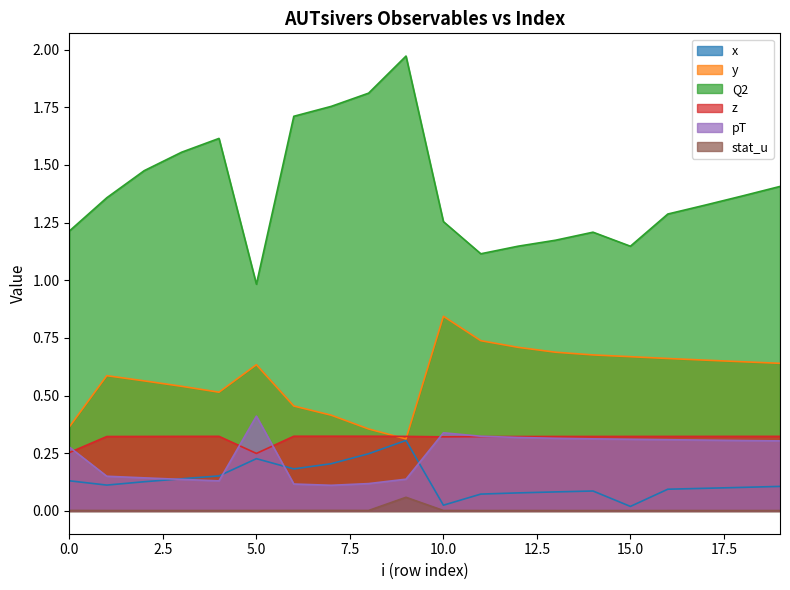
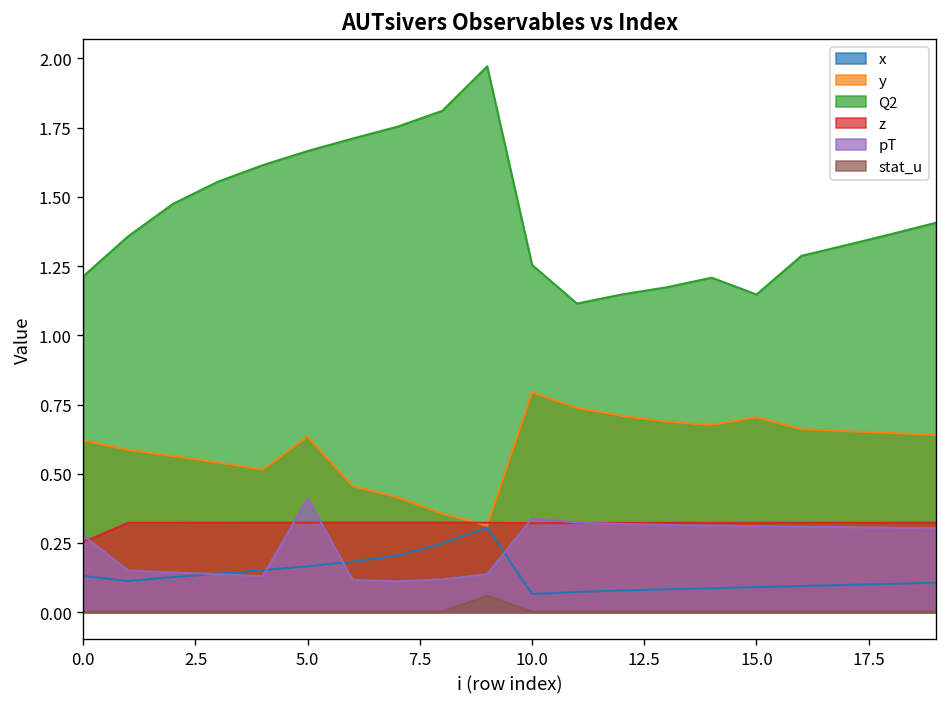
y, 0.0: 0.36 -> 0.62
x, 5.0: 0.23 -> 0.17
Q2, 5.0: 0.98 -> 1.67
z, 5.0: 0.25 -> 0.32
x, 10.0: 0.03 -> 0.07
y, 10.0: 0.84 -> 0.79
x, 15.0: 0.02 -> 0.09
y, 15.0: 0.67 -> 0.70
